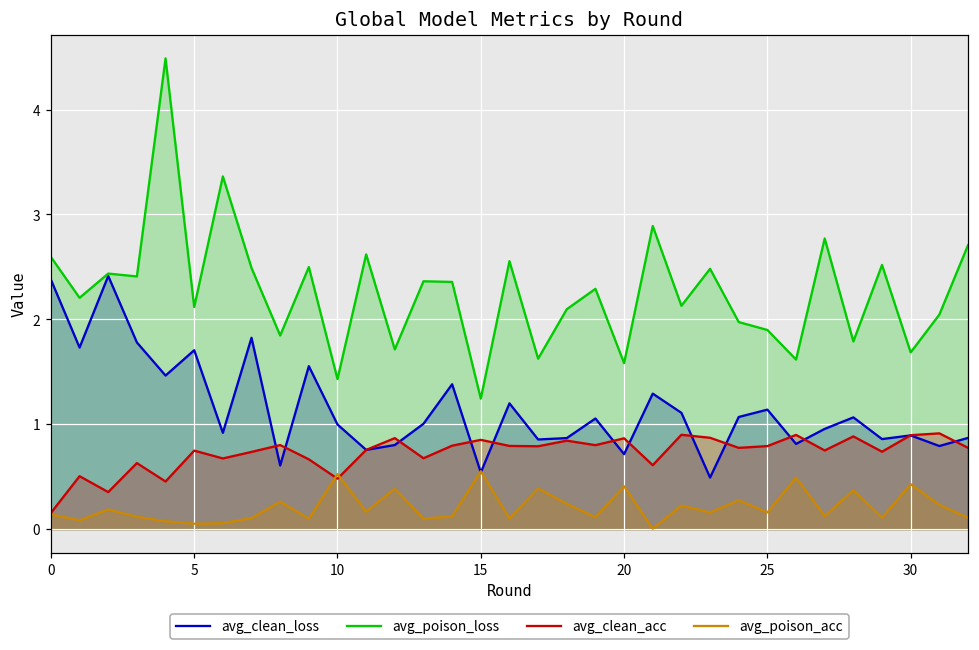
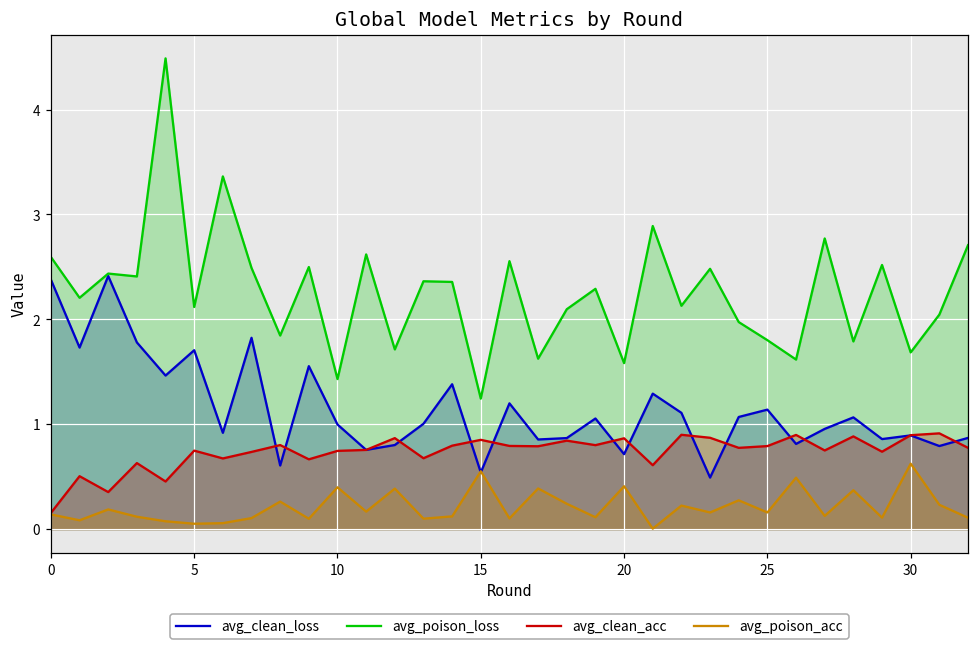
avg_clean_acc, 10: 0.5 -> 0.7
avg_poison_acc, 10: 0.5 -> 0.4
avg_poison_loss, 25: 1.9 -> 1.8
avg_poison_acc, 30: 0.4 -> 0.6
